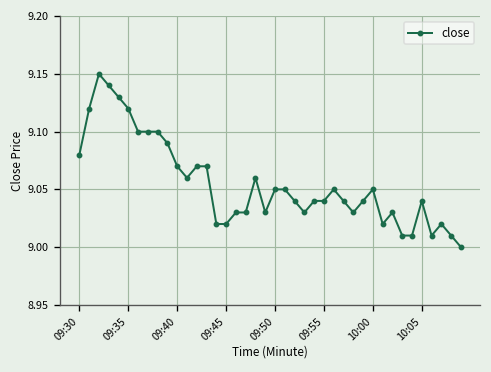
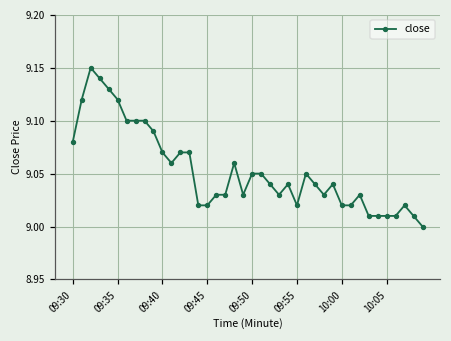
09:55: 9.04 -> 9.02
10:00: 9.05 -> 9.02
10:05: 9.04 -> 9.01
